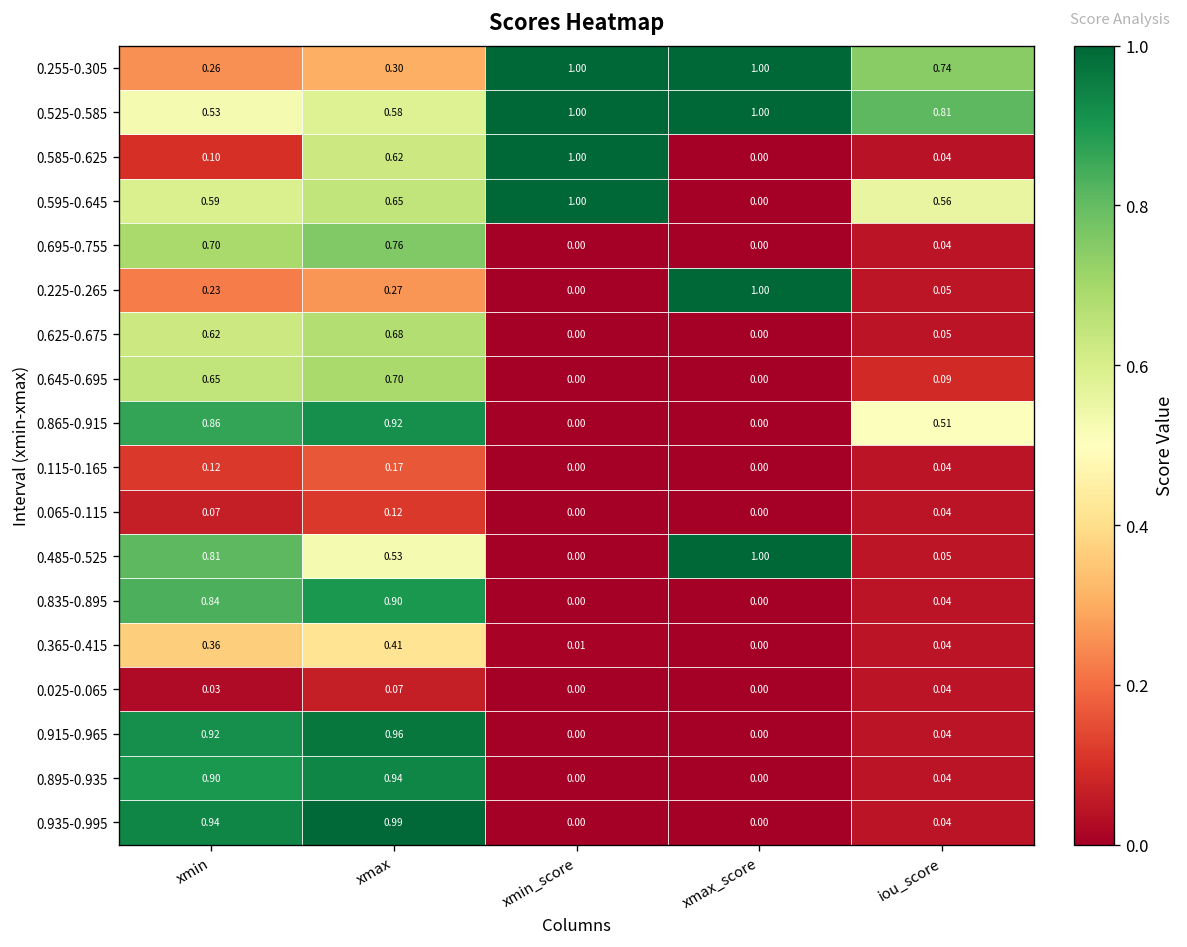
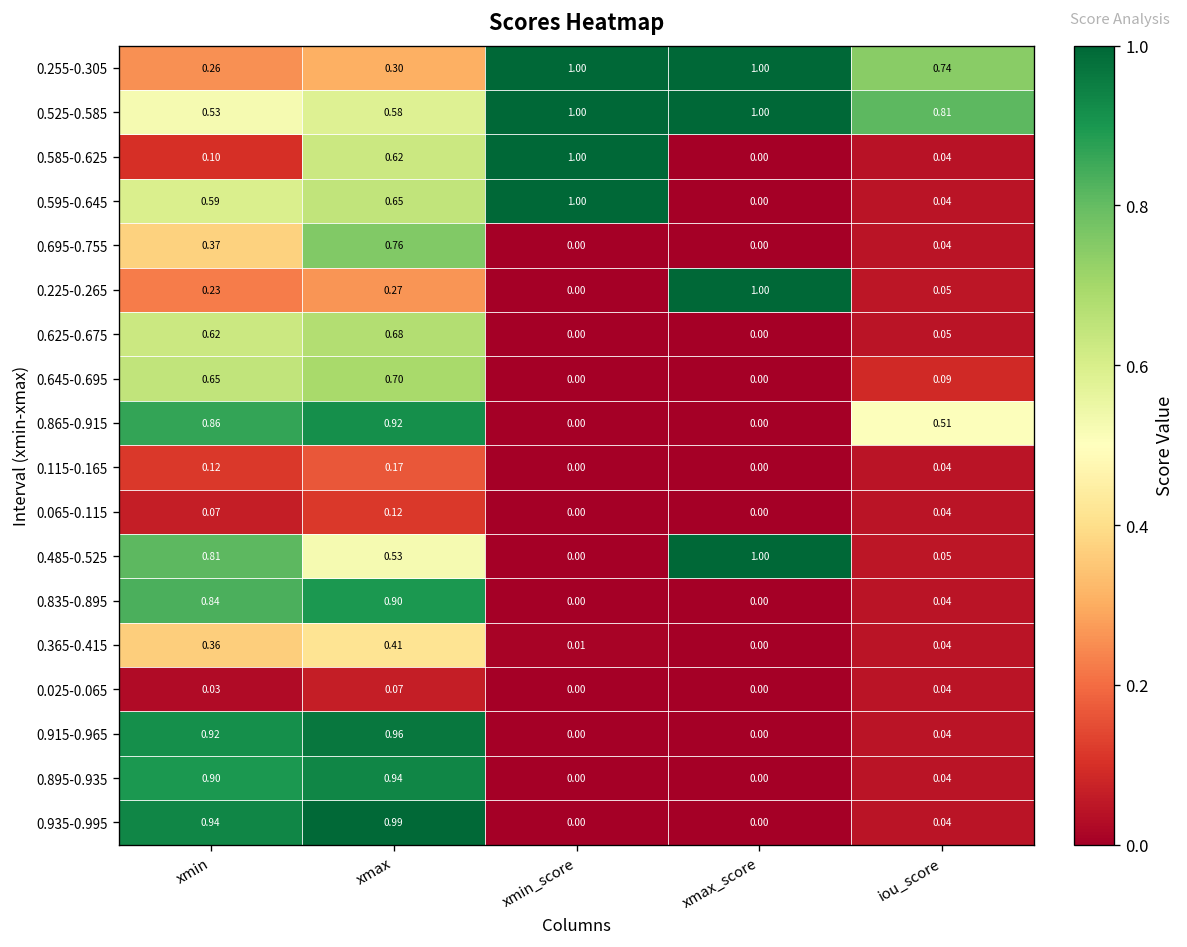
0.595-0.645, iou_score: 0.56 -> 0.04
0.695-0.755, xmin: 0.70 -> 0.37
